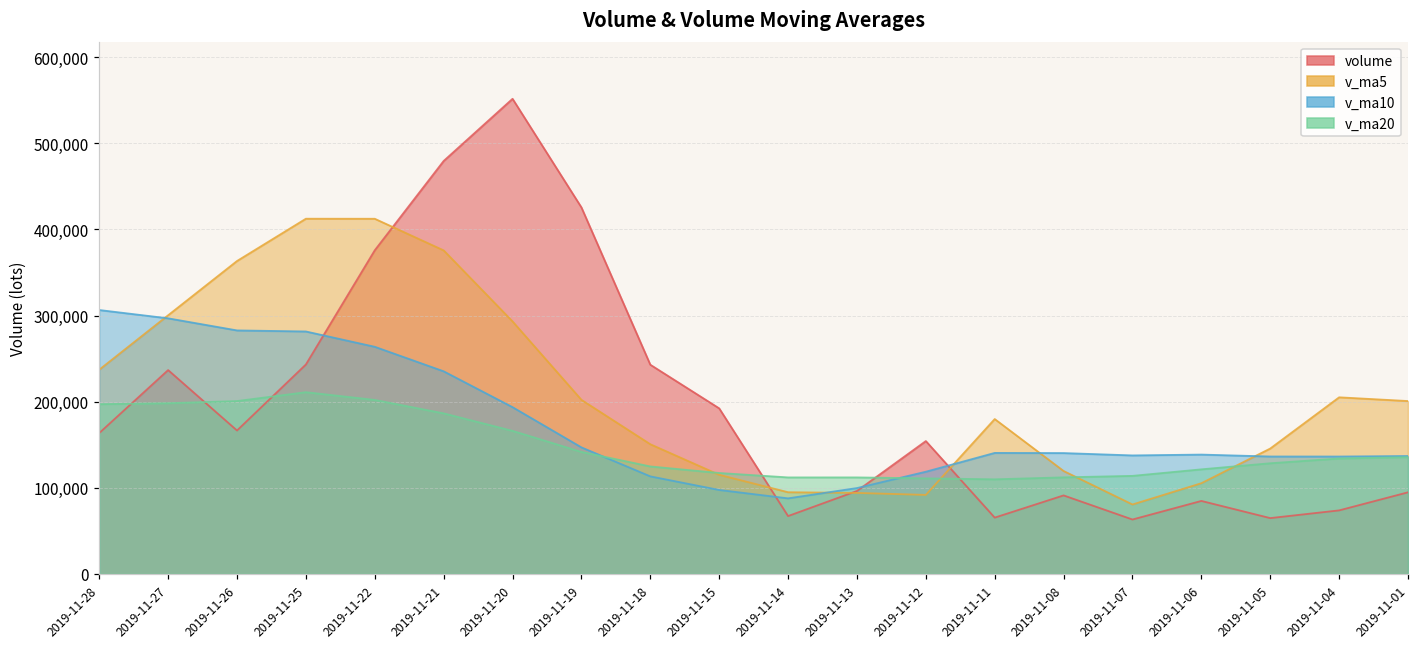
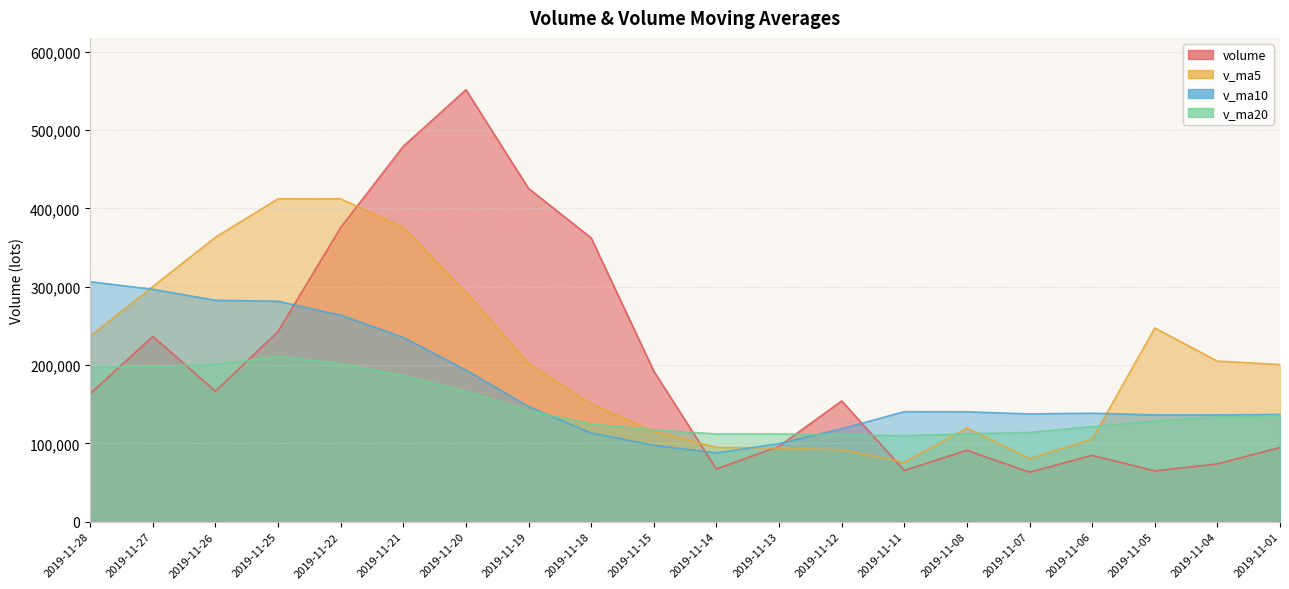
volume, 2019-11-18: 240,000 -> 360,000
v_ma5, 2019-11-11: 180,000 -> 80,000
v_ma5, 2019-11-05: 150,000 -> 250,000
